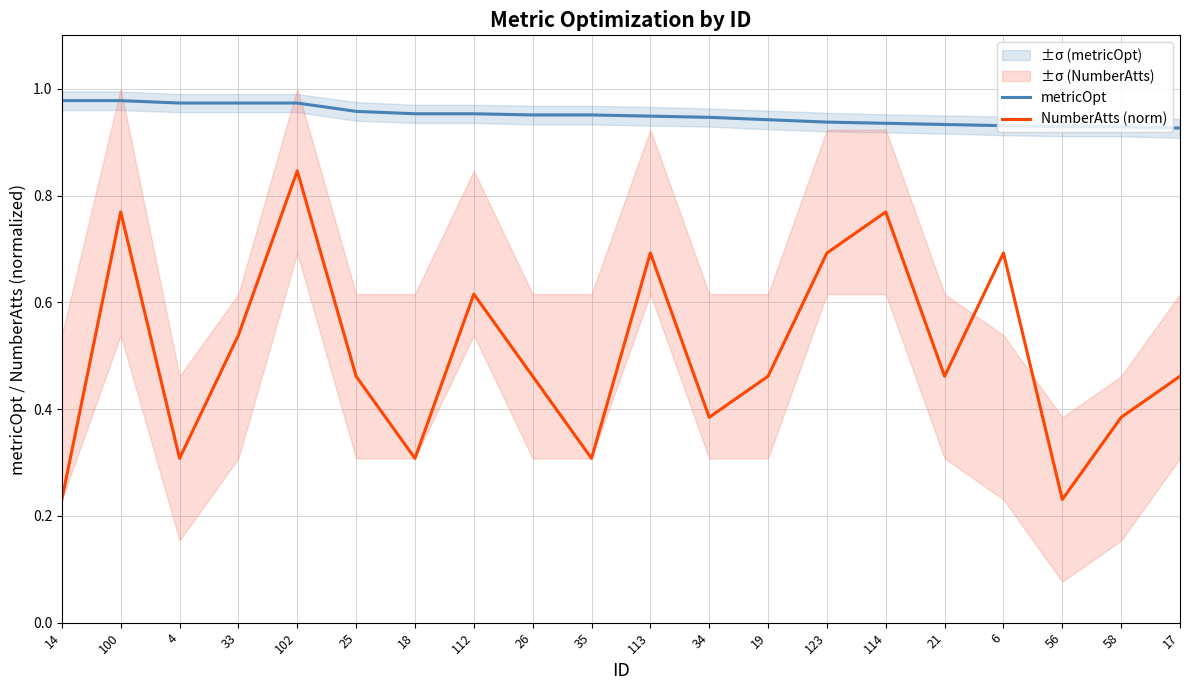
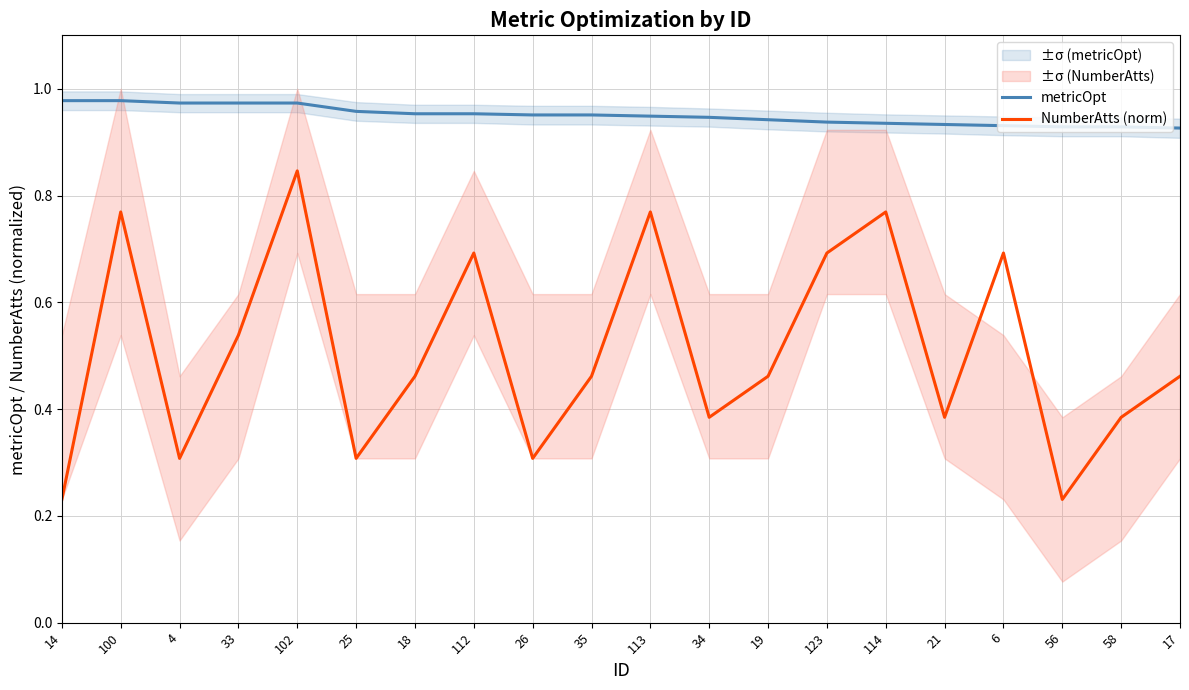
NumberAtts (norm), 25: 0.46 -> 0.31
NumberAtts (norm), 18: 0.31 -> 0.46
NumberAtts (norm), 112: 0.62 -> 0.69
NumberAtts (norm), 26: 0.46 -> 0.31
NumberAtts (norm), 35: 0.31 -> 0.46
NumberAtts (norm), 113: 0.69 -> 0.77
NumberAtts (norm), 21: 0.46 -> 0.38
